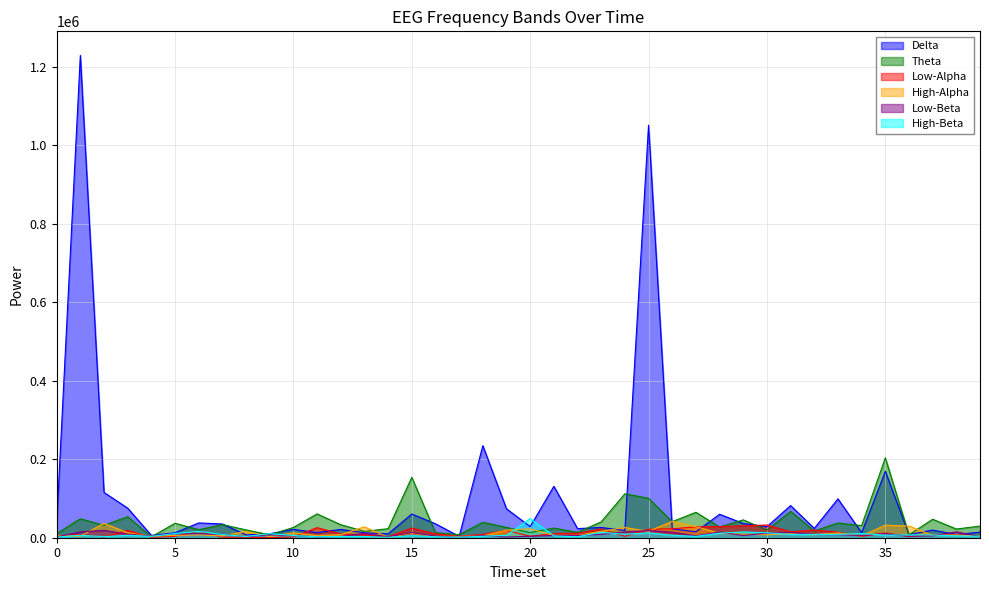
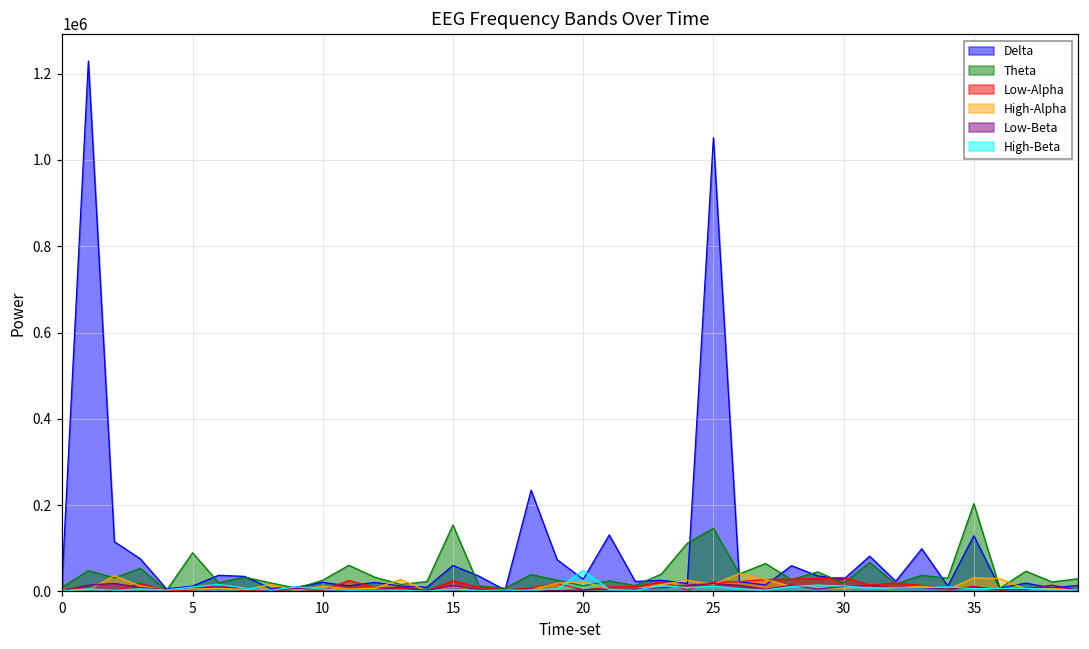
Theta, 5: 40000 -> 90000
Theta, 25: 100000 -> 150000
Delta, 35: 170000 -> 130000
